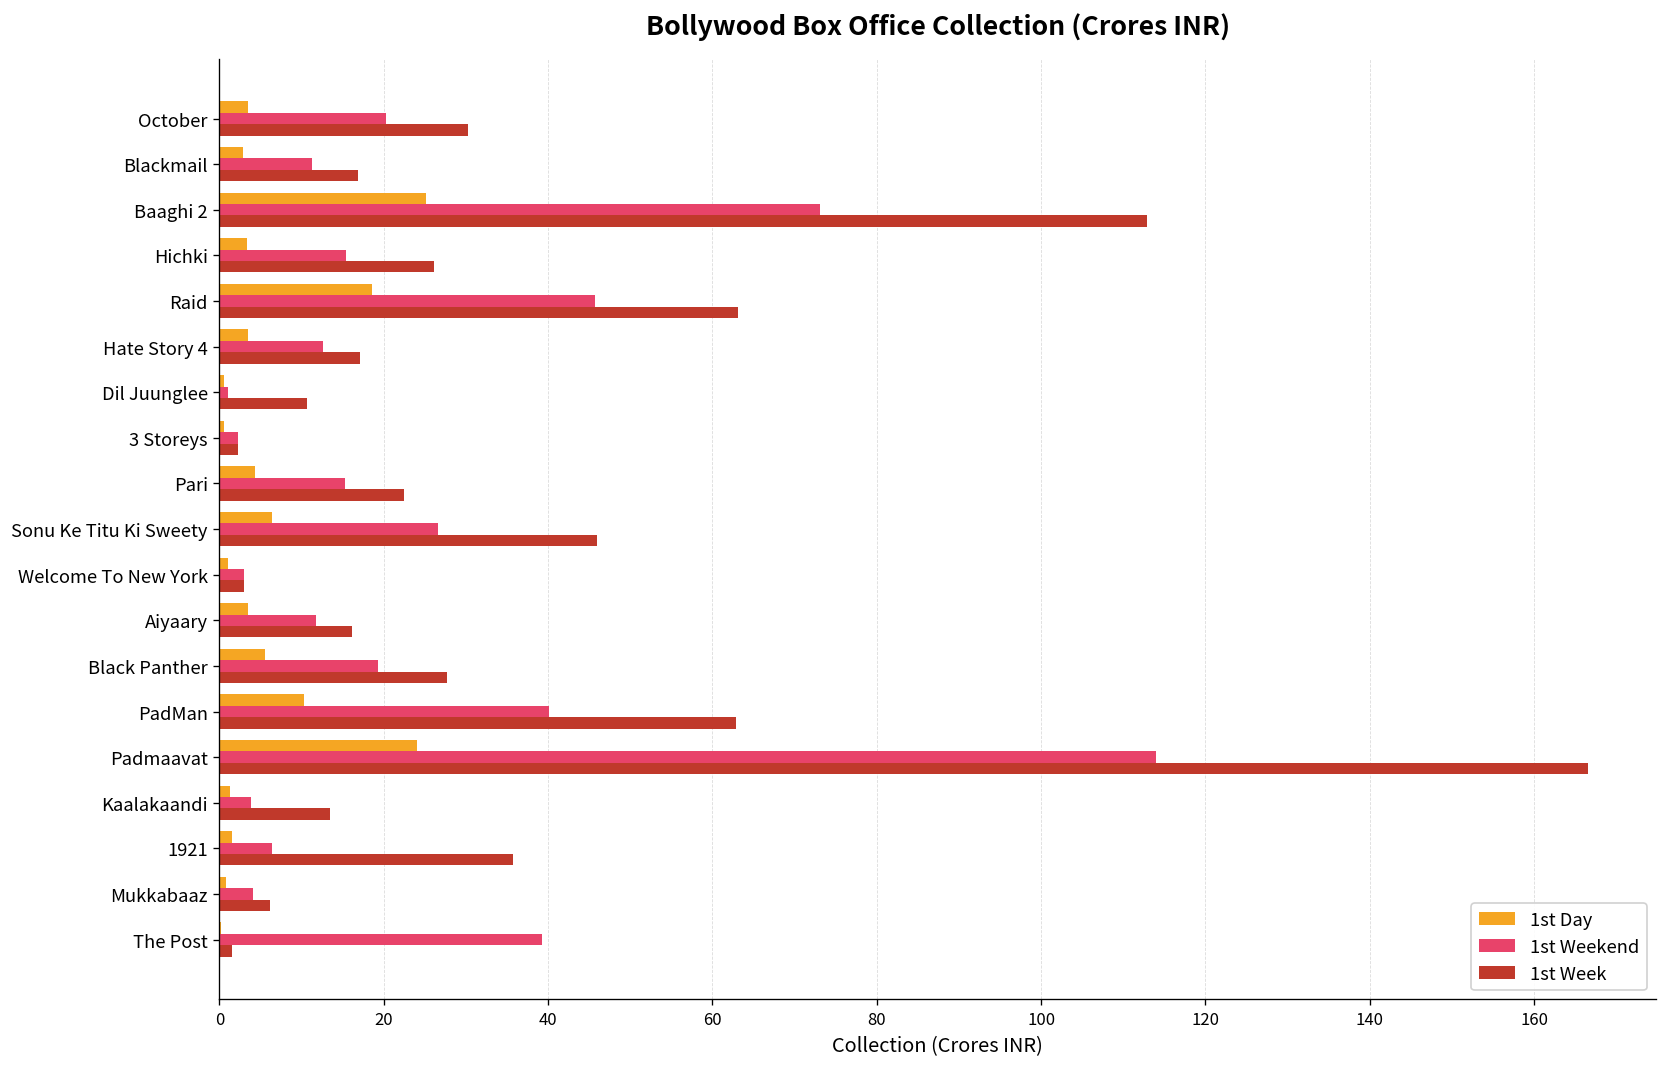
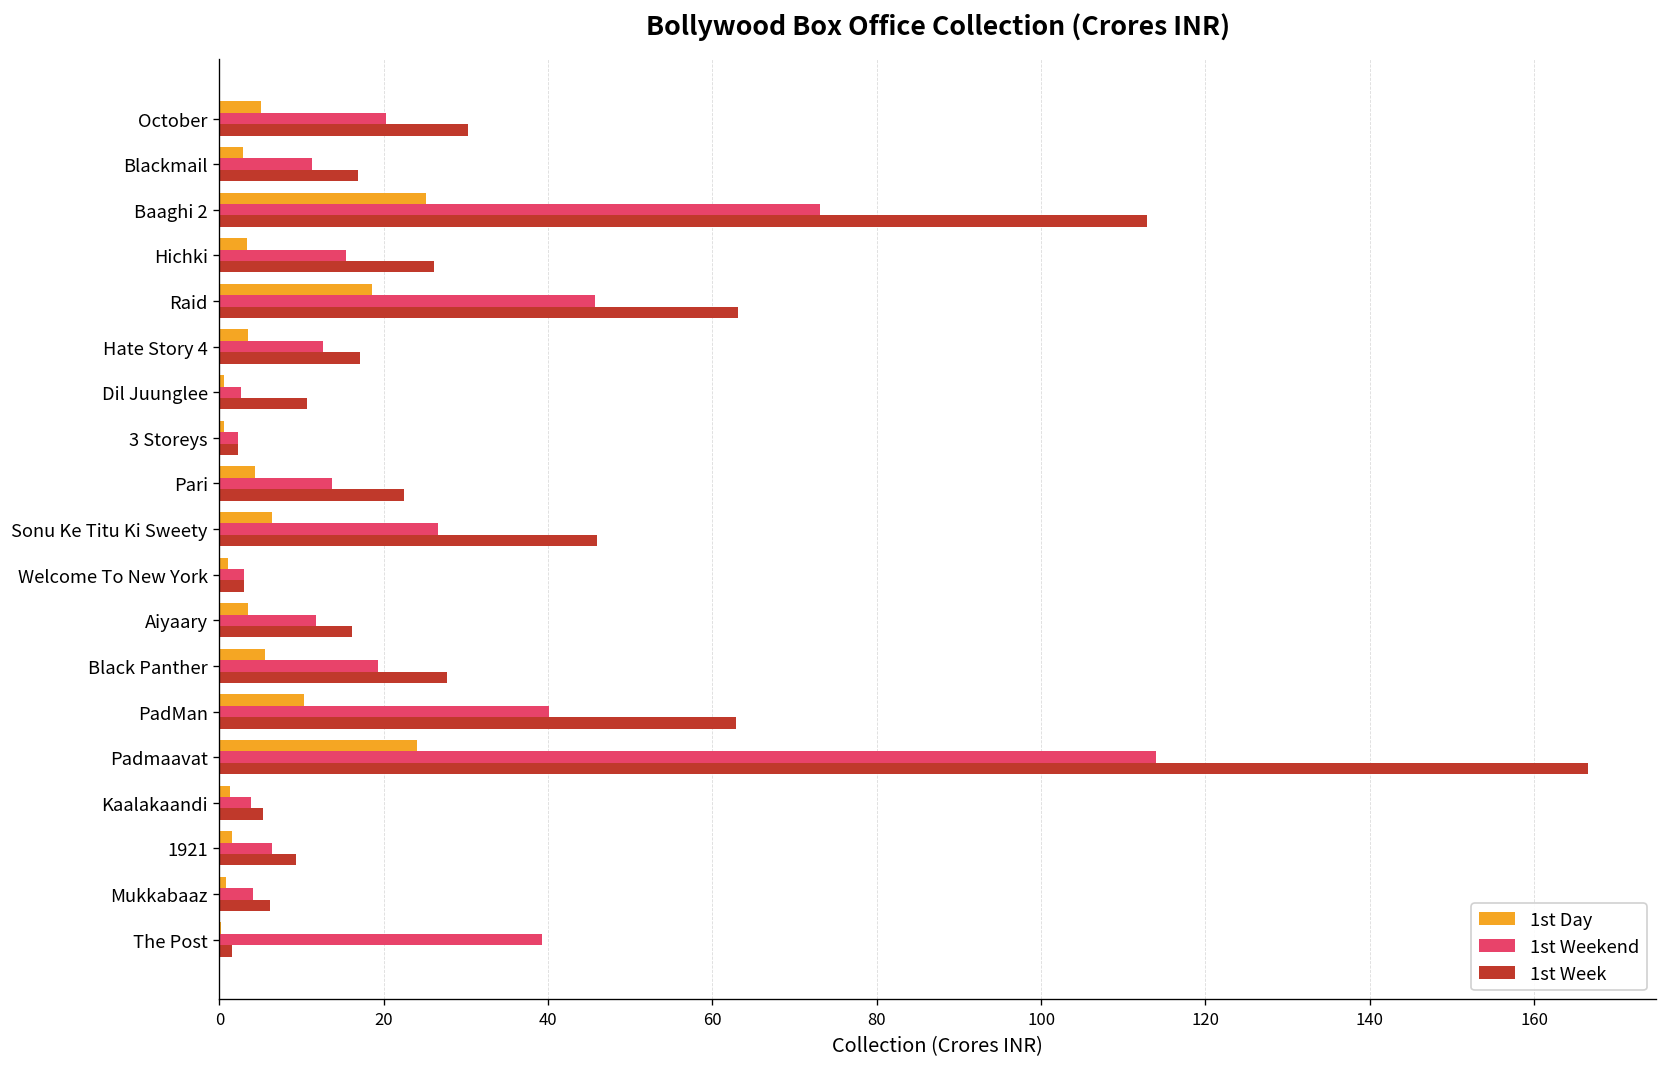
1st Day, October: 3 -> 5
1st Weekend, Dil Juunglee: 1 -> 3
1st Weekend, Pari: 15 -> 14
1st Week, Kaalakaandi: 13 -> 5
1st Week, 1921: 36 -> 9
